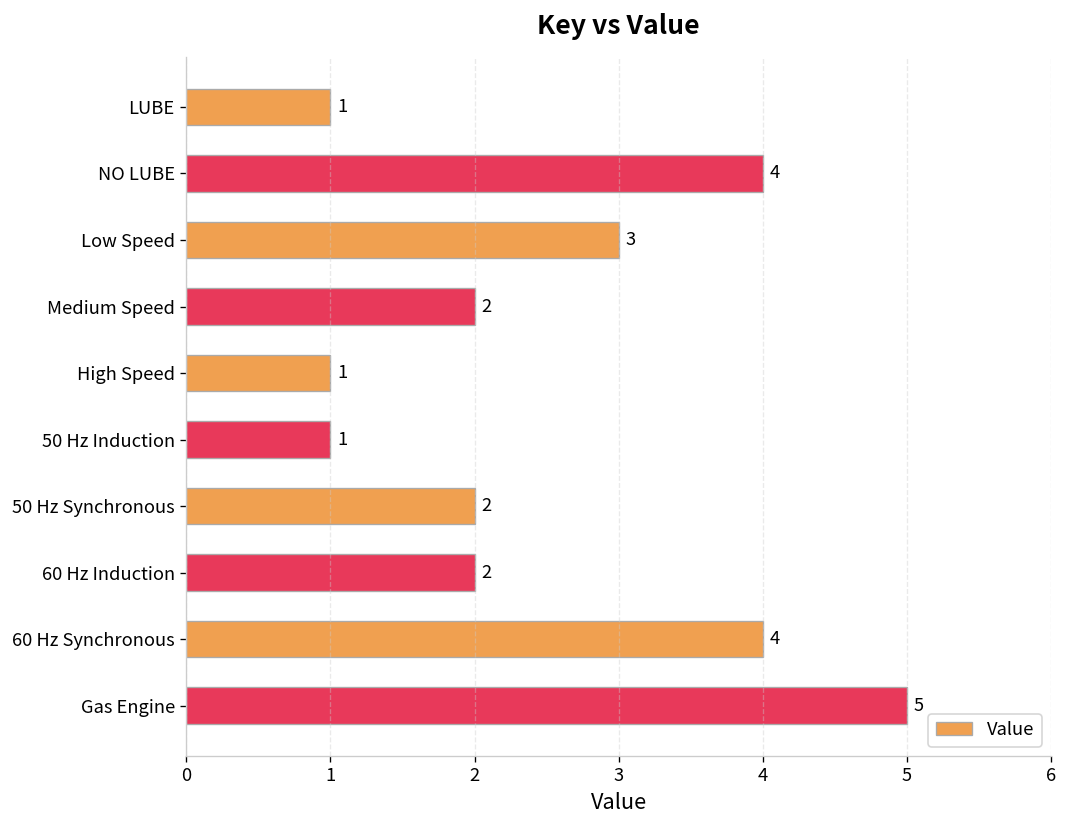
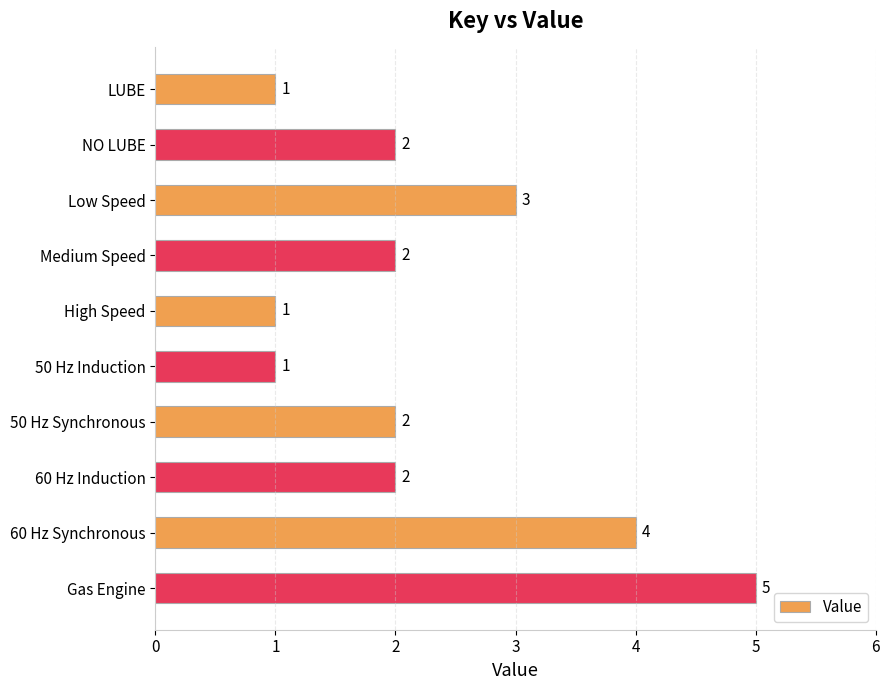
NO LUBE: 4 -> 2
